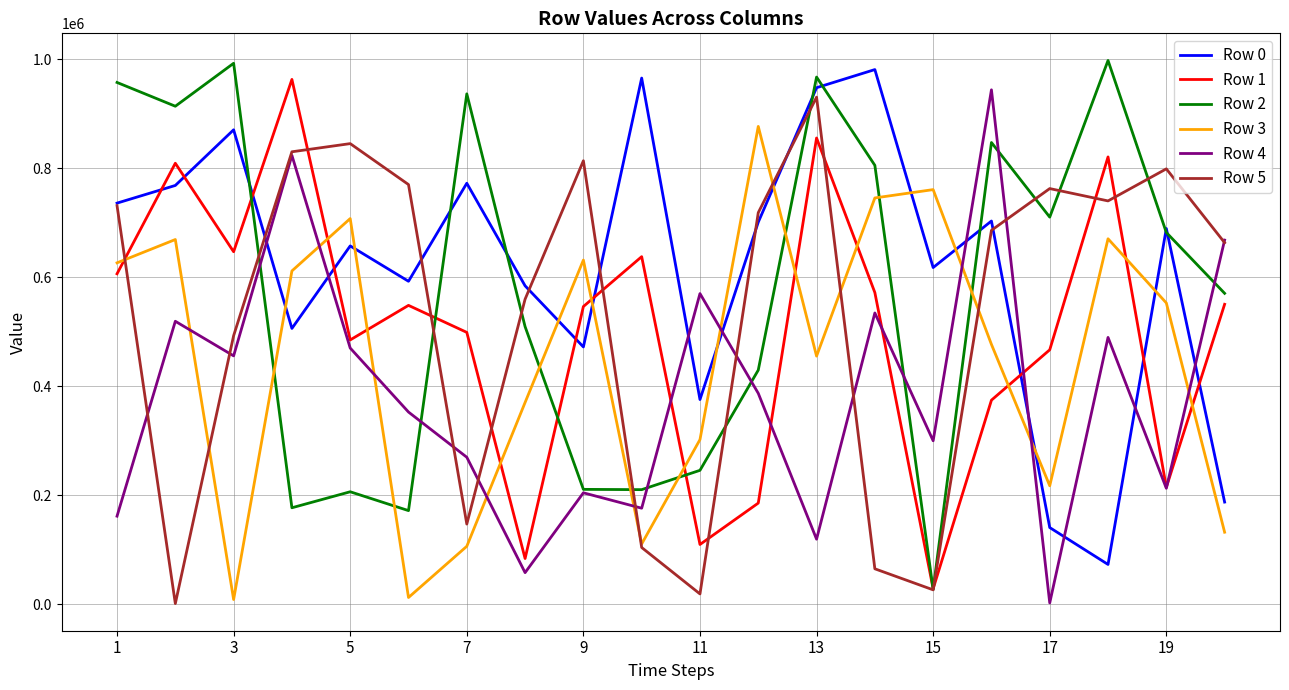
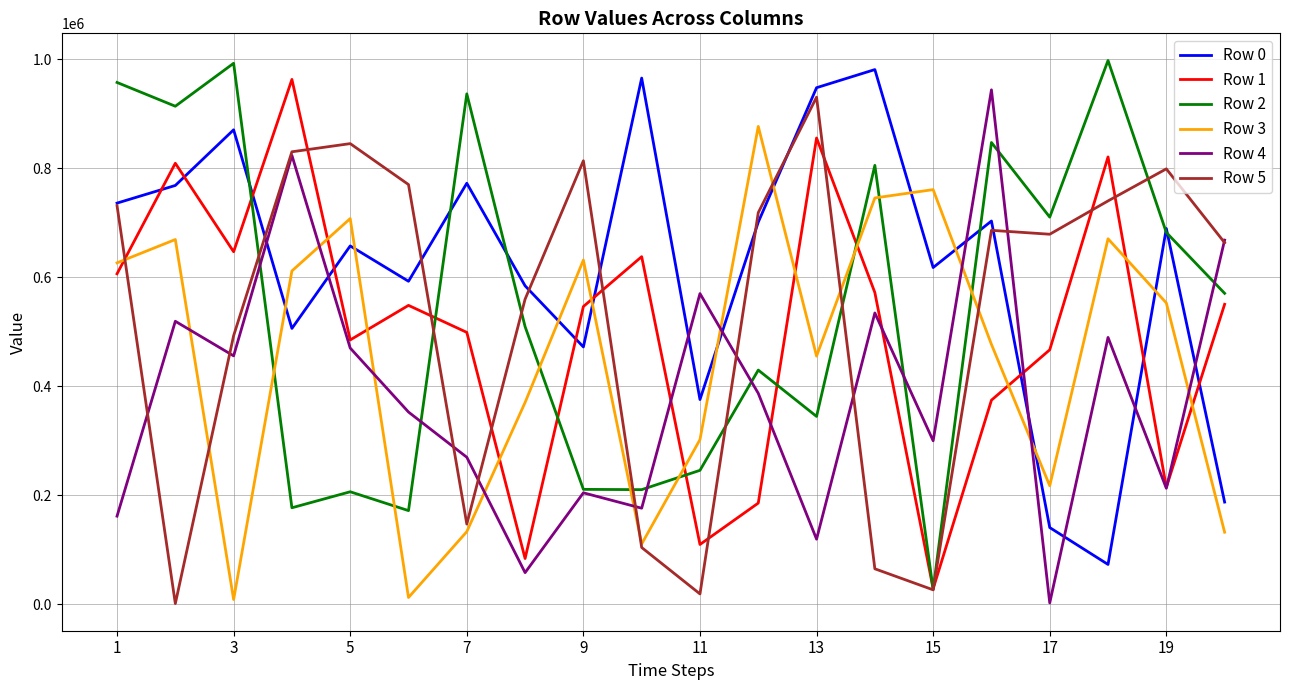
Row 3, 7: 110000 -> 130000
Row 2, 13: 970000 -> 340000
Row 5, 17: 760000 -> 680000
